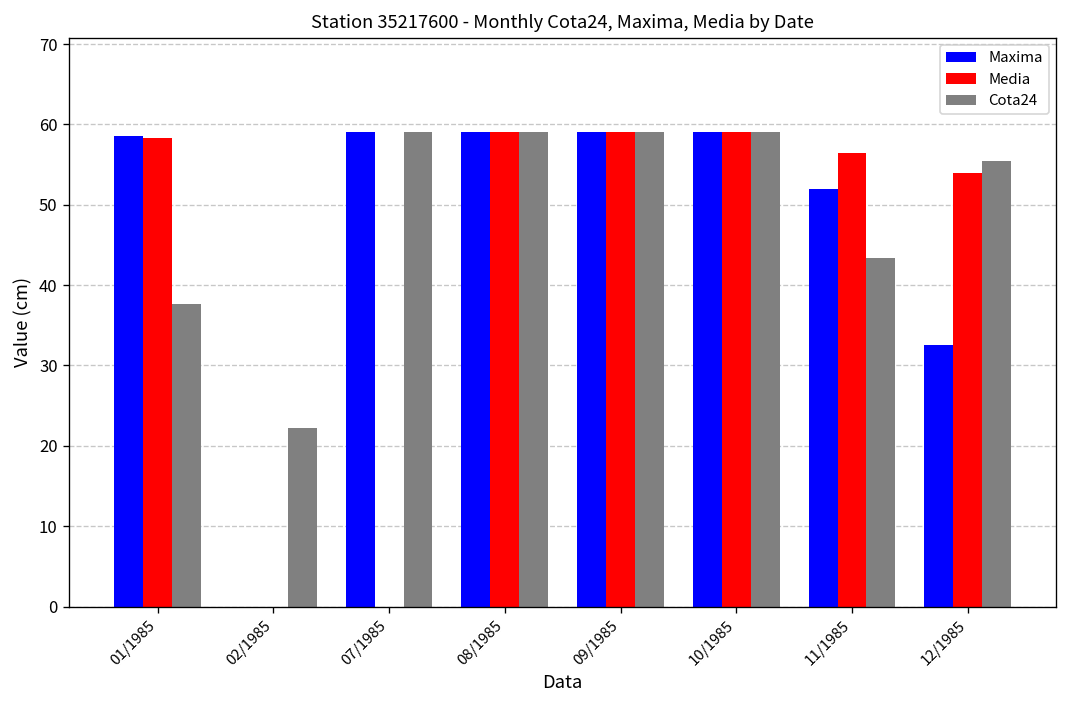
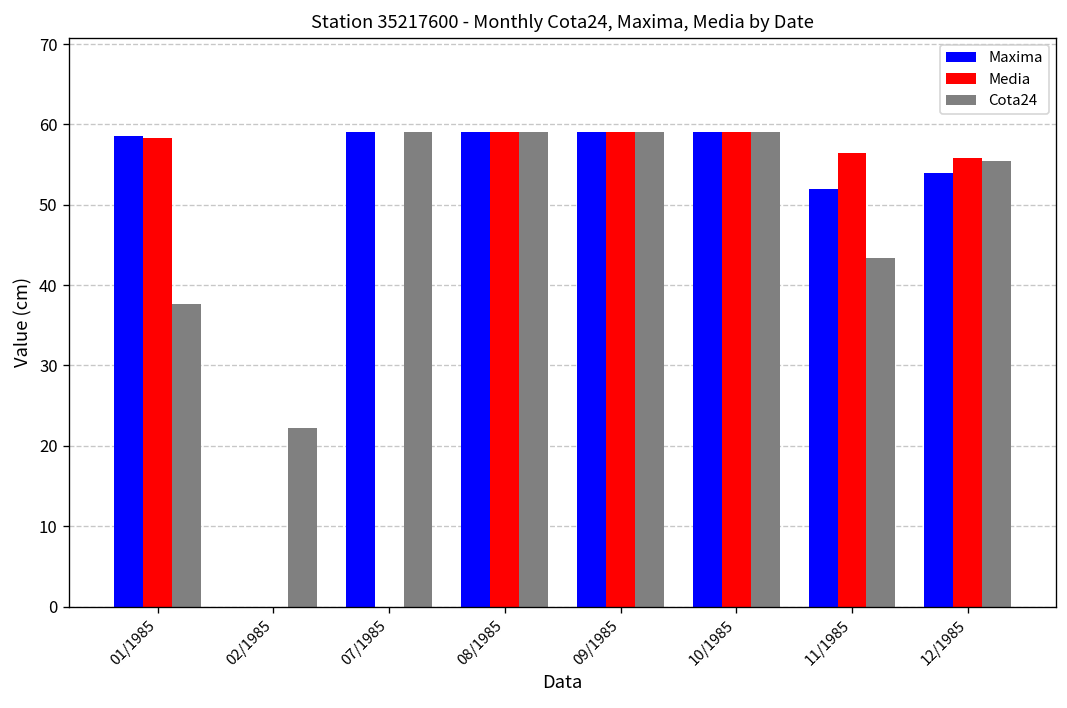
Maxima, 12/1985: 33 -> 54
Media, 12/1985: 54 -> 56
